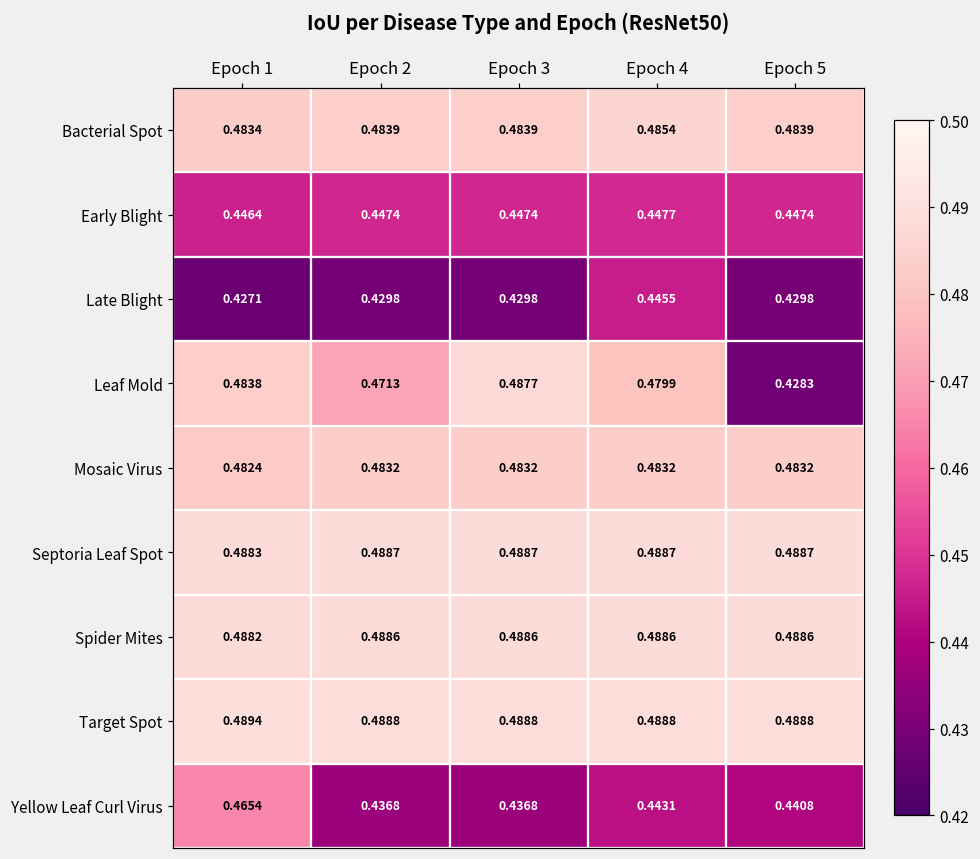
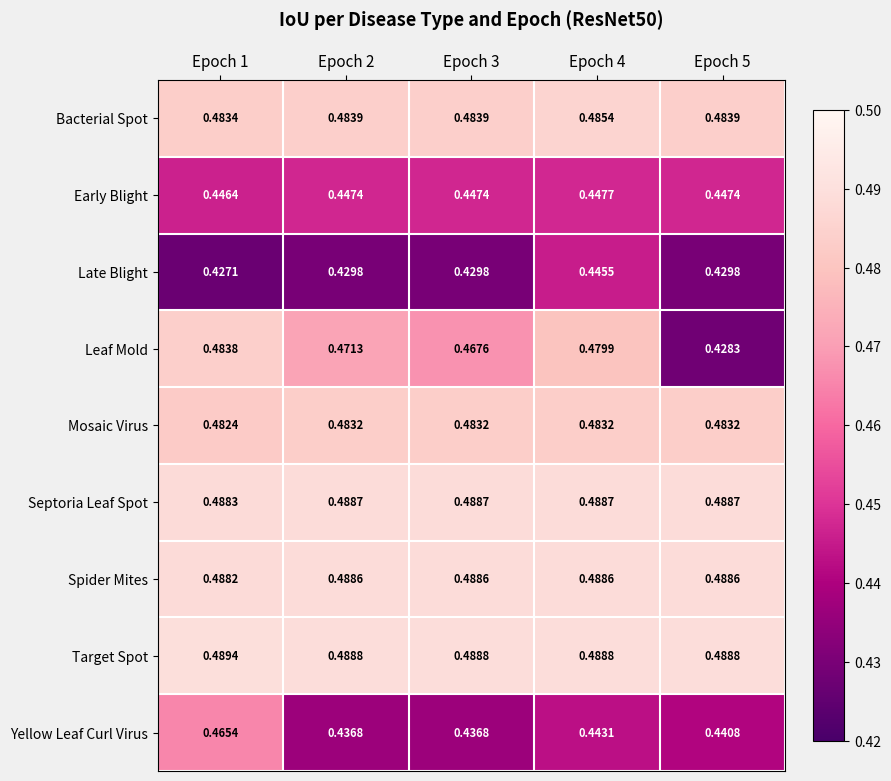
Leaf Mold, Epoch 3: 0.4877 -> 0.4676
